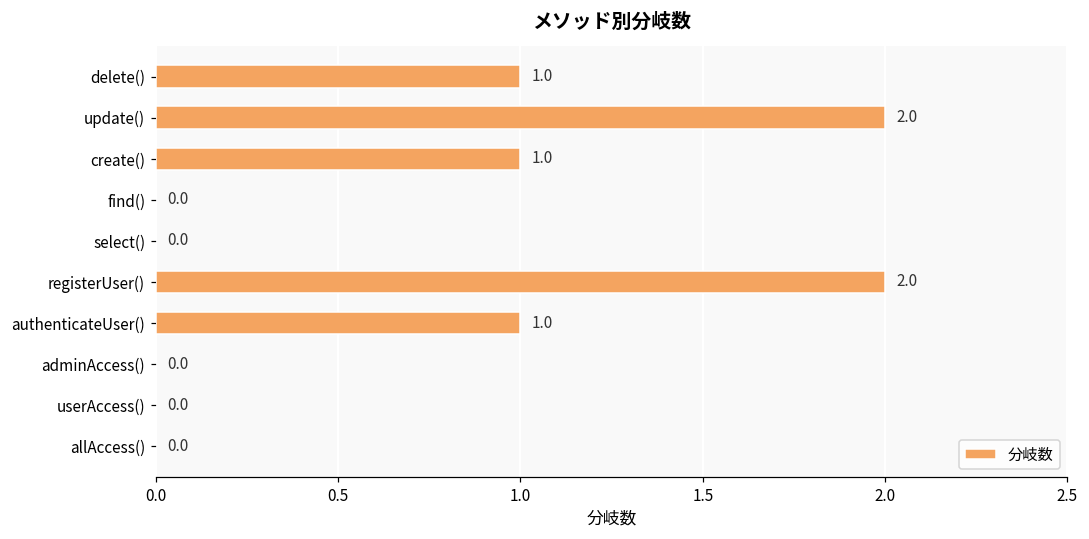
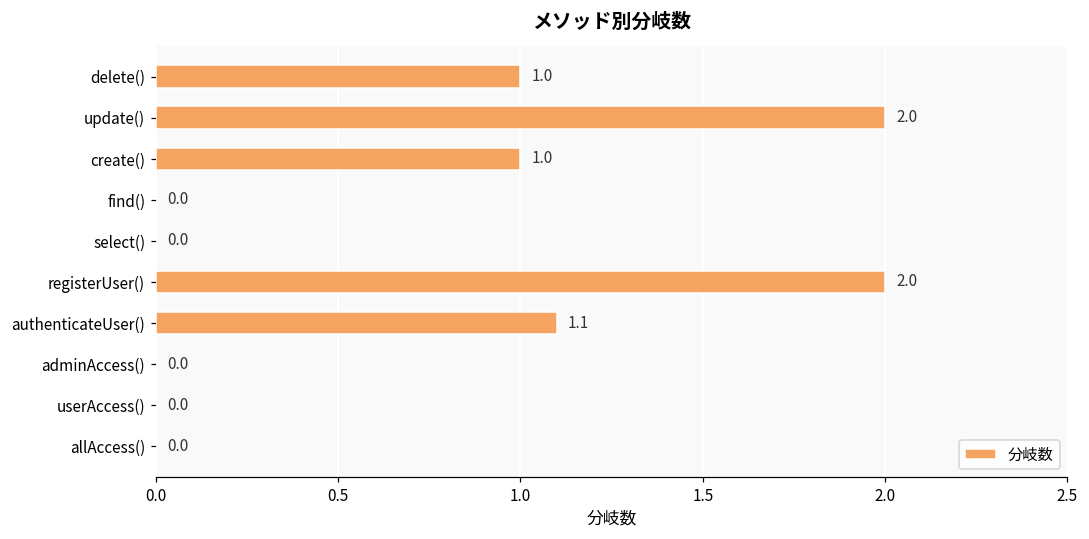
authenticateUser(): 1.0 -> 1.1
